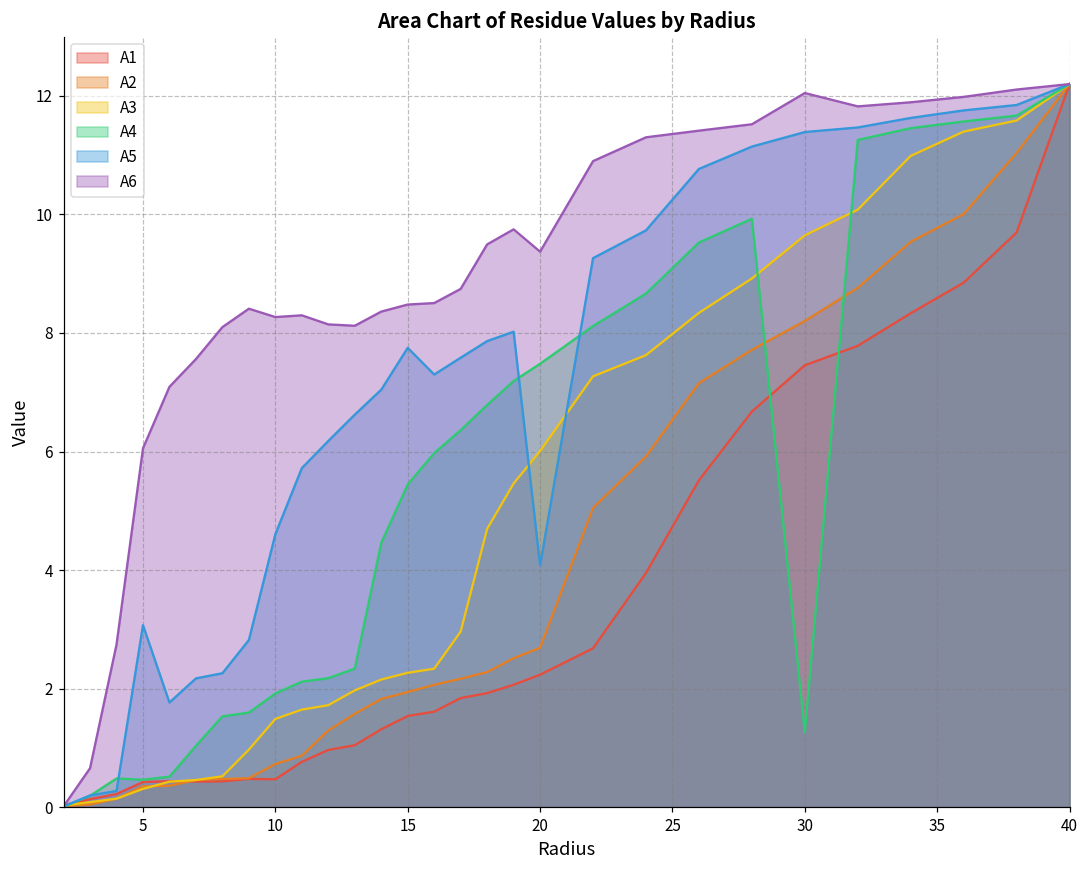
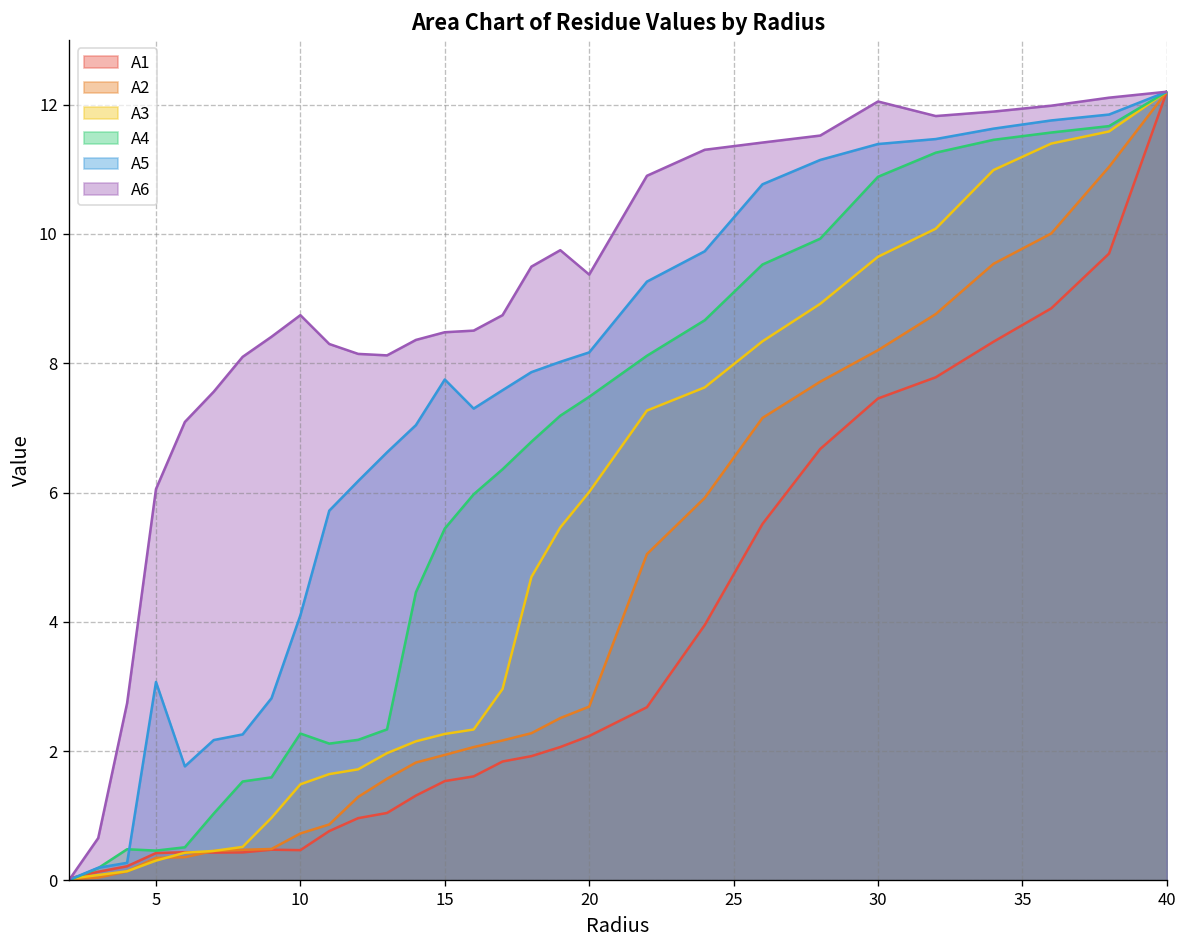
A4, 10: 1.9 -> 2.3
A5, 10: 4.6 -> 4.1
A6, 10: 8.3 -> 8.7
A5, 20: 4.1 -> 8.2
A4, 30: 1.3 -> 10.9
